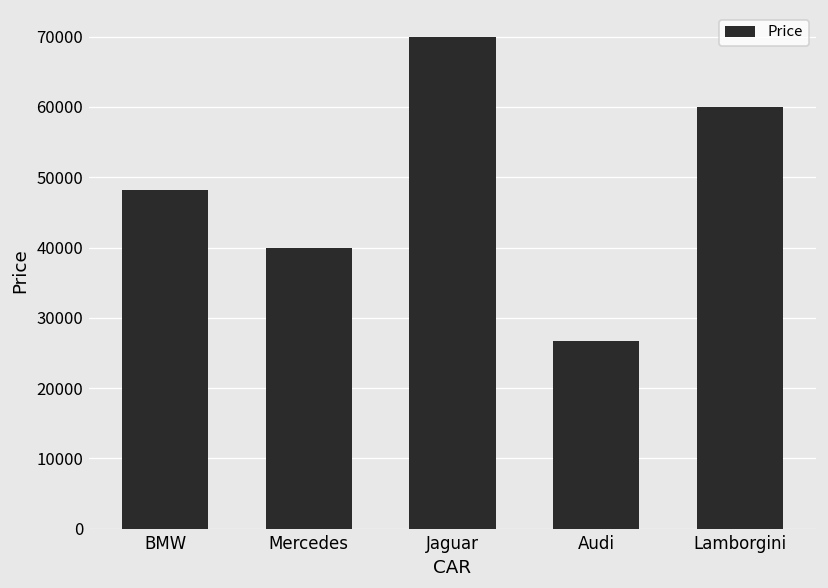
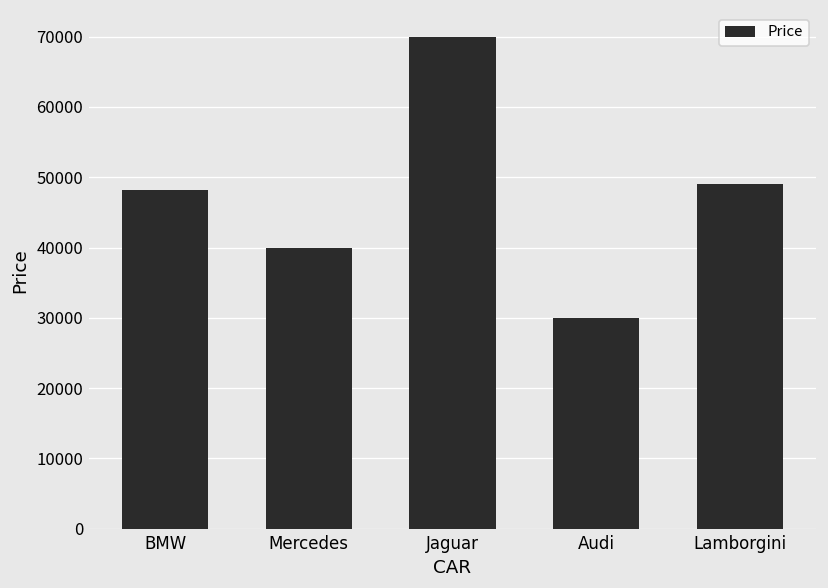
Audi: 27000 -> 30000
Lamborgini: 60000 -> 49000
